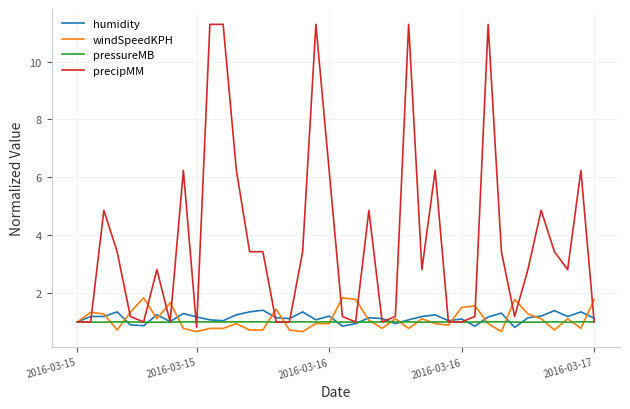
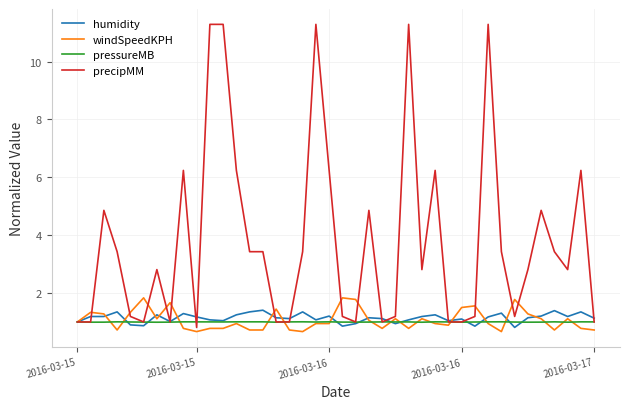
windSpeedKPH, 2016-03-17: 1.8 -> 0.7
